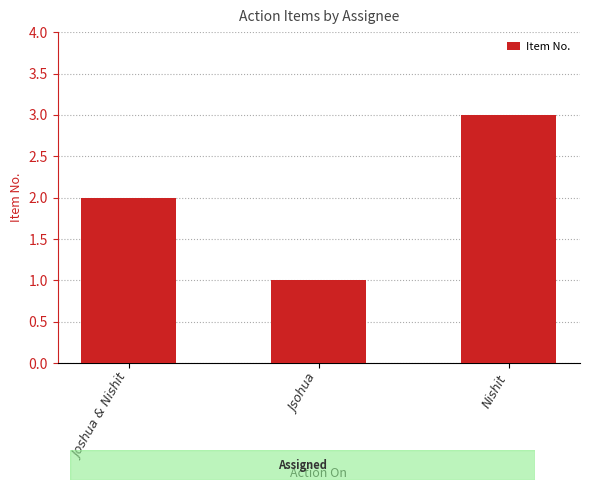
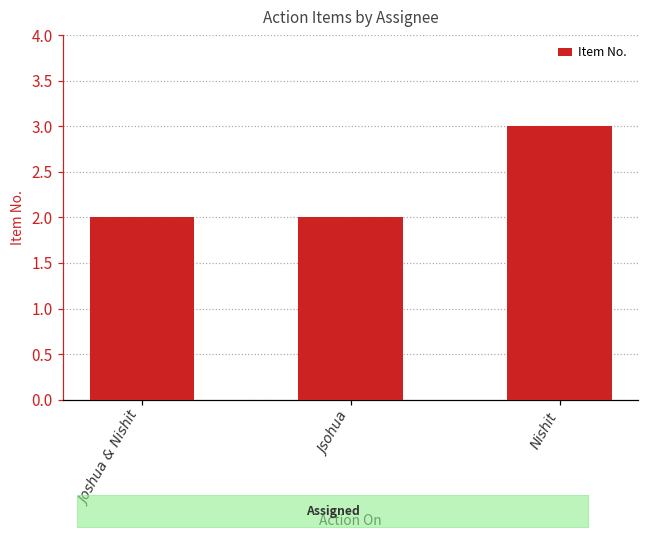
Jsohua: 1 -> 2
